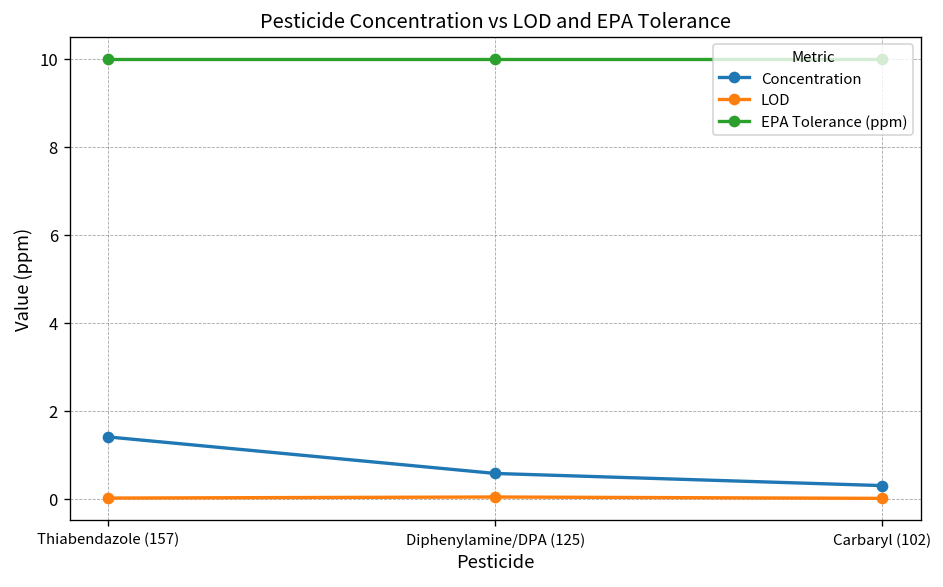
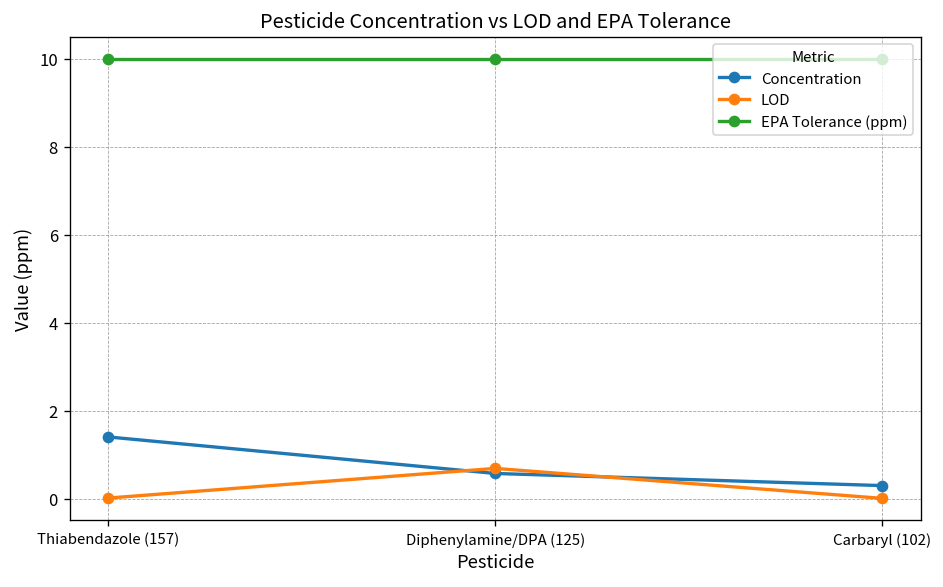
LOD, Diphenylamine/DPA (125): 0.0 -> 0.7
